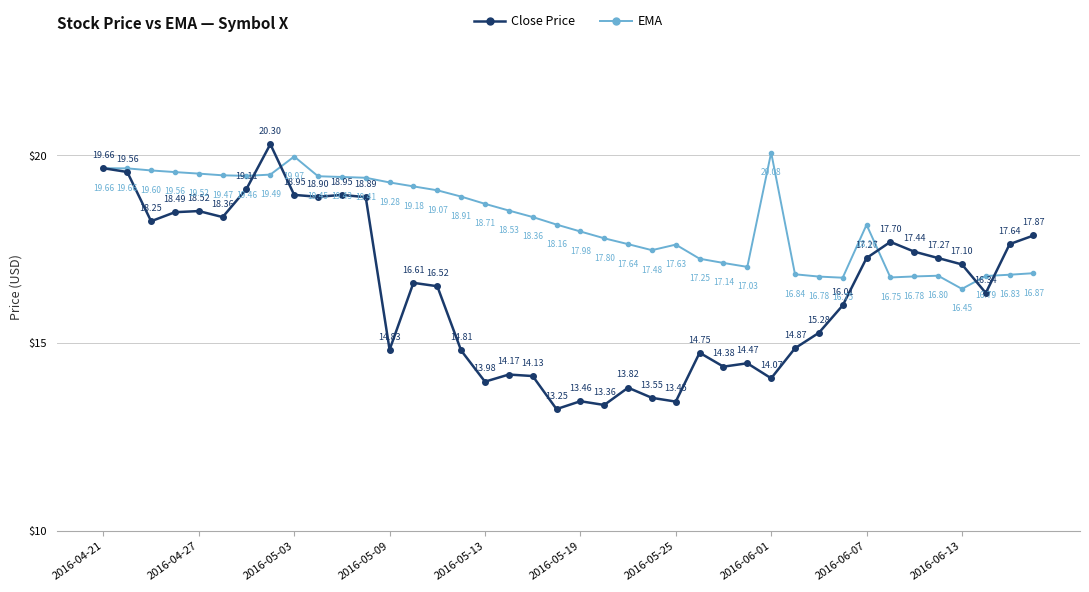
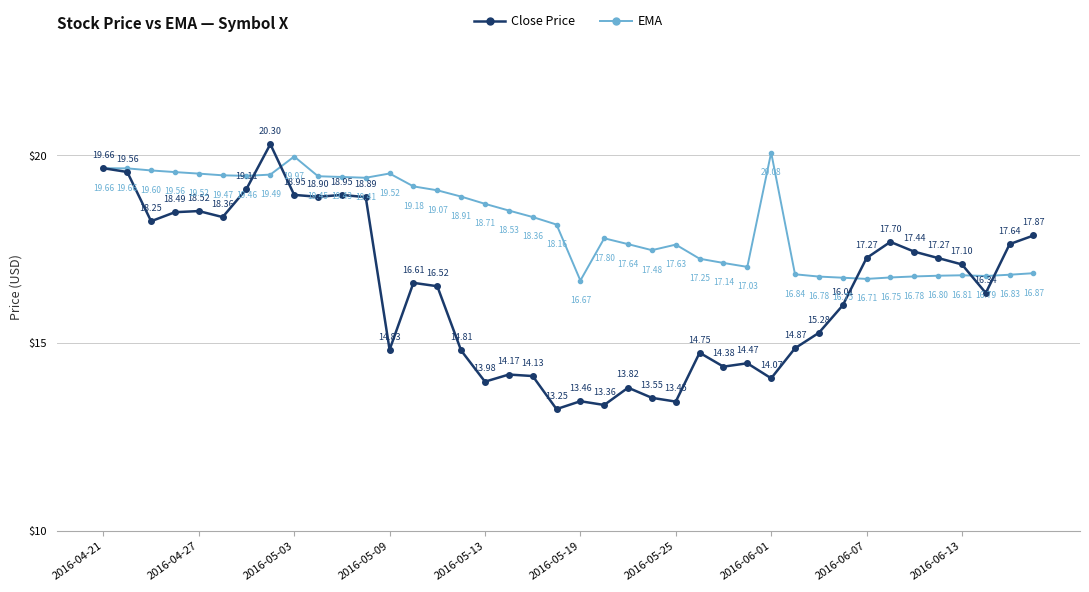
EMA, 2016-05-09: 19.28 -> 19.52
EMA, 2016-05-19: 17.98 -> 16.67
EMA, 2016-06-07: 18.16 -> 16.71
EMA, 2016-06-13: 16.45 -> 16.81
